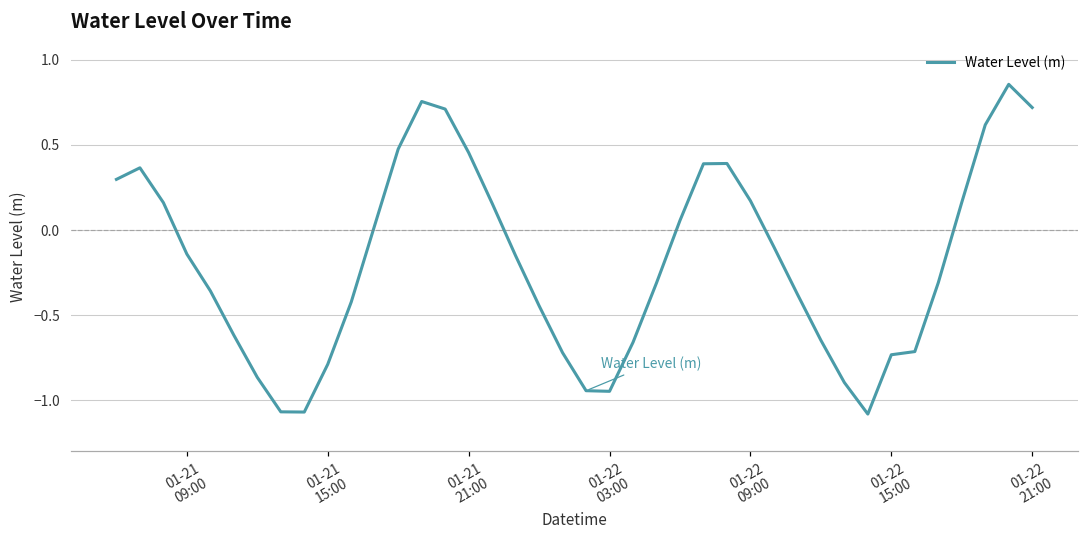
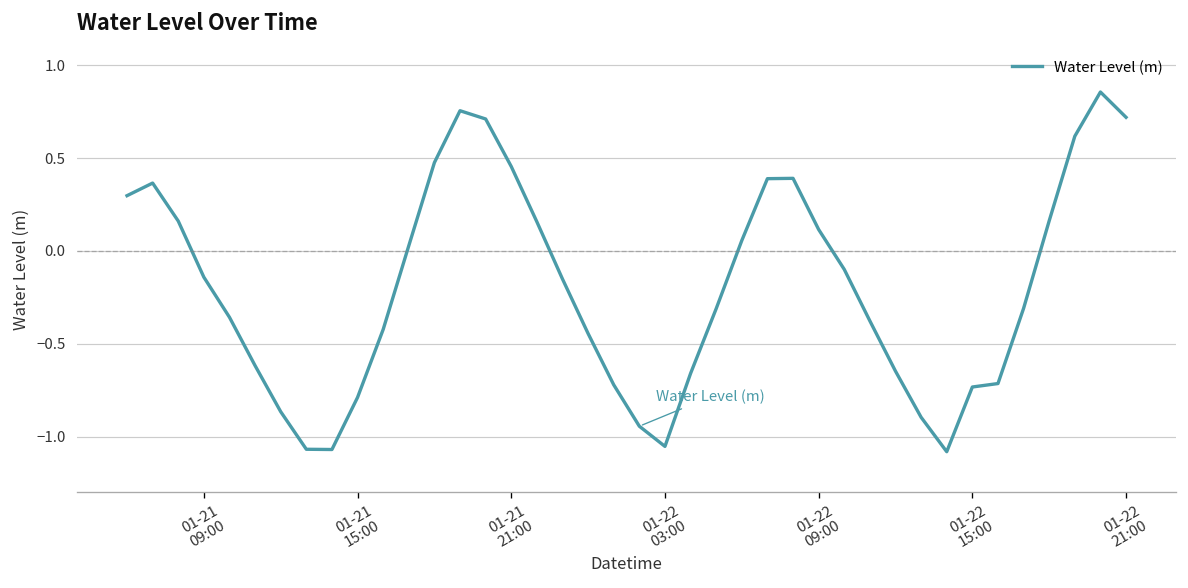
01-22 03:00: -0.95 -> -1.05
01-22 09:00: 0.17 -> 0.12
